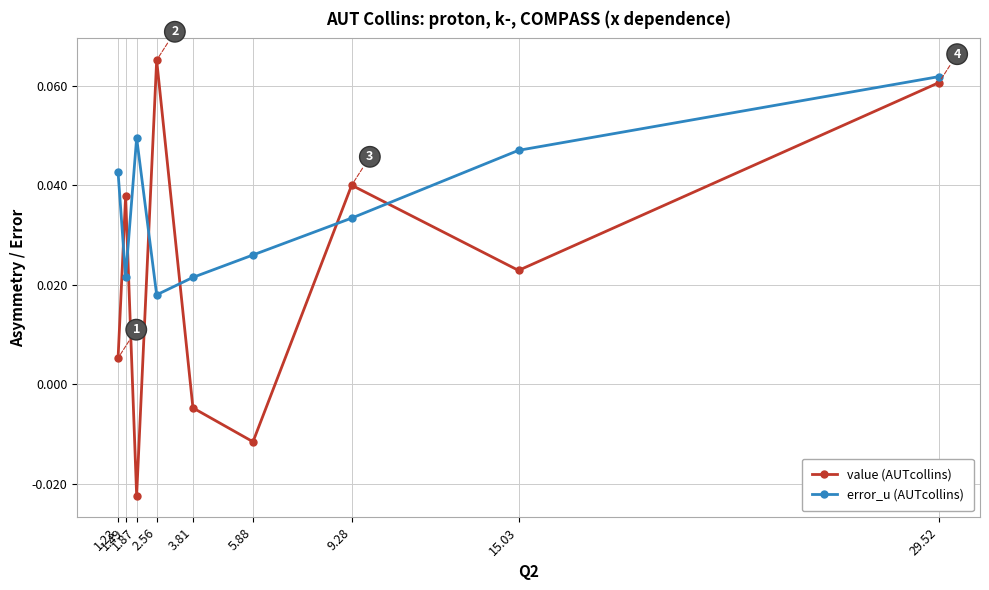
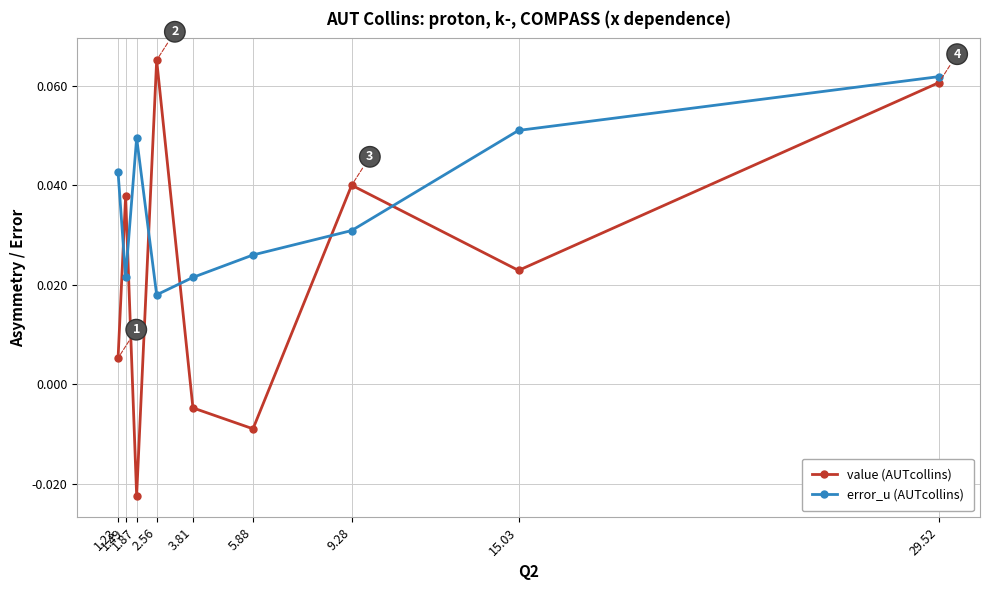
value (AUTcollins), 5.88: -0.012 -> -0.009
error_u (AUTcollins), 9.28: 0.033 -> 0.031
error_u (AUTcollins), 15.03: 0.047 -> 0.051
